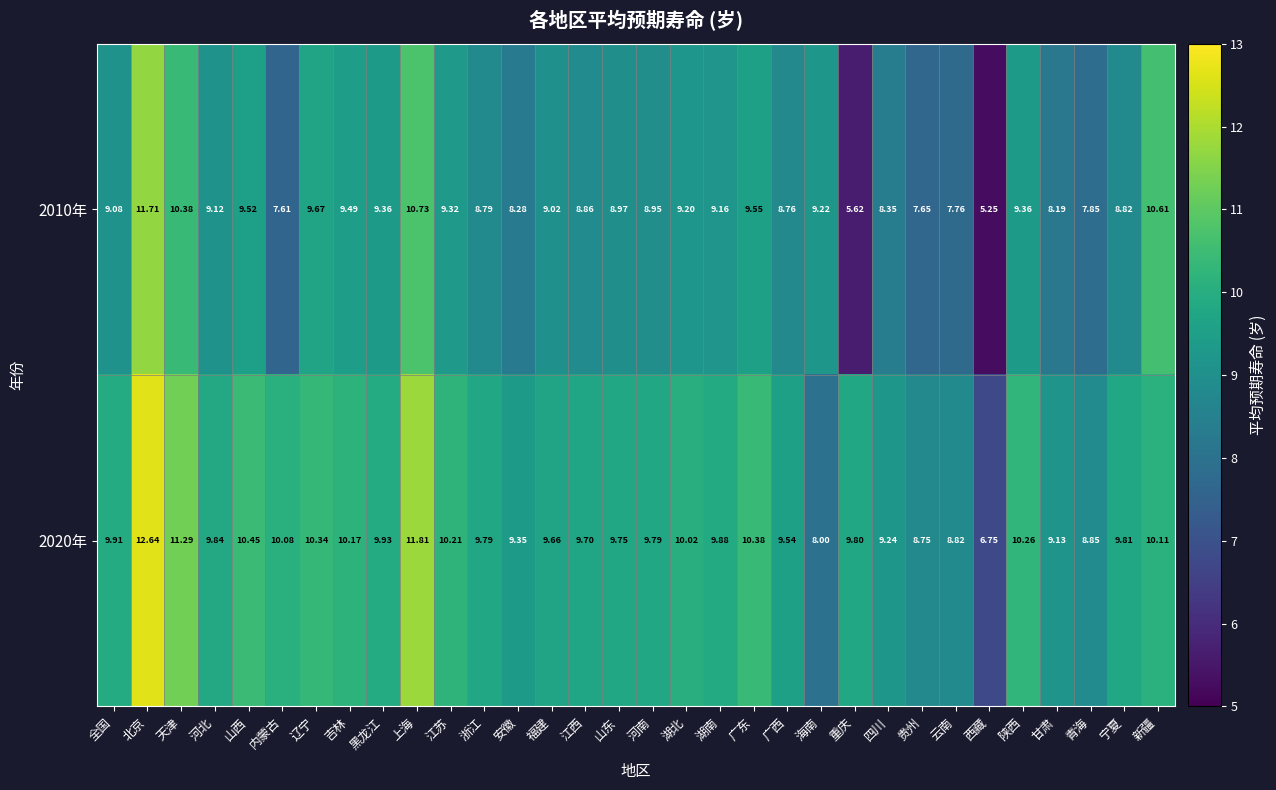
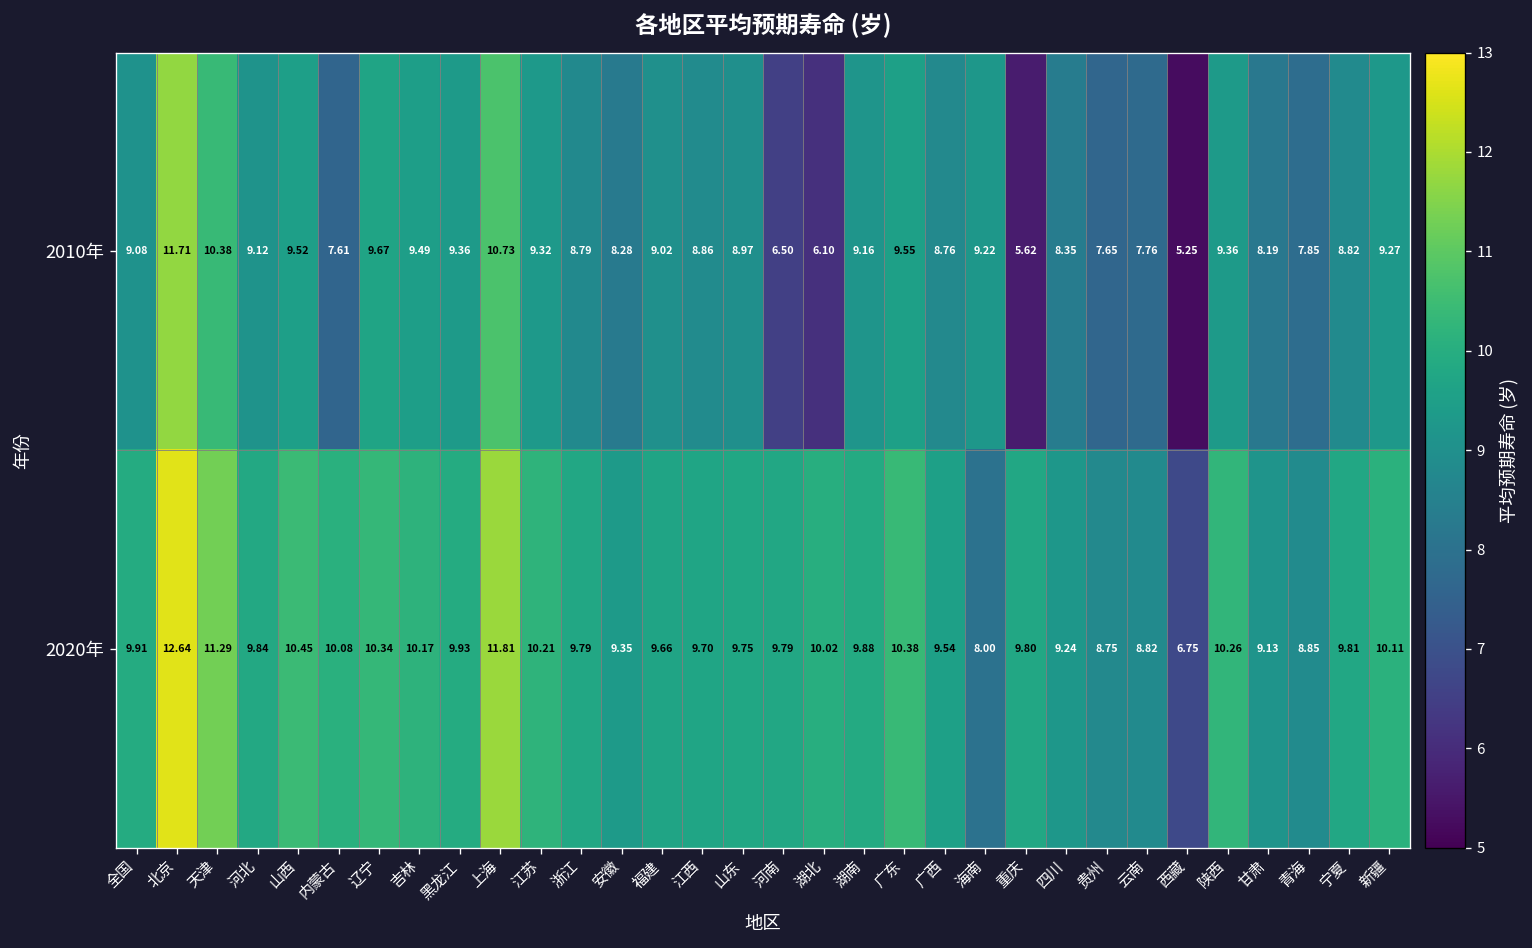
2010年, 河南: 8.95 -> 6.50
2010年, 湖北: 9.20 -> 6.10
2010年, 新疆: 10.61 -> 9.27
